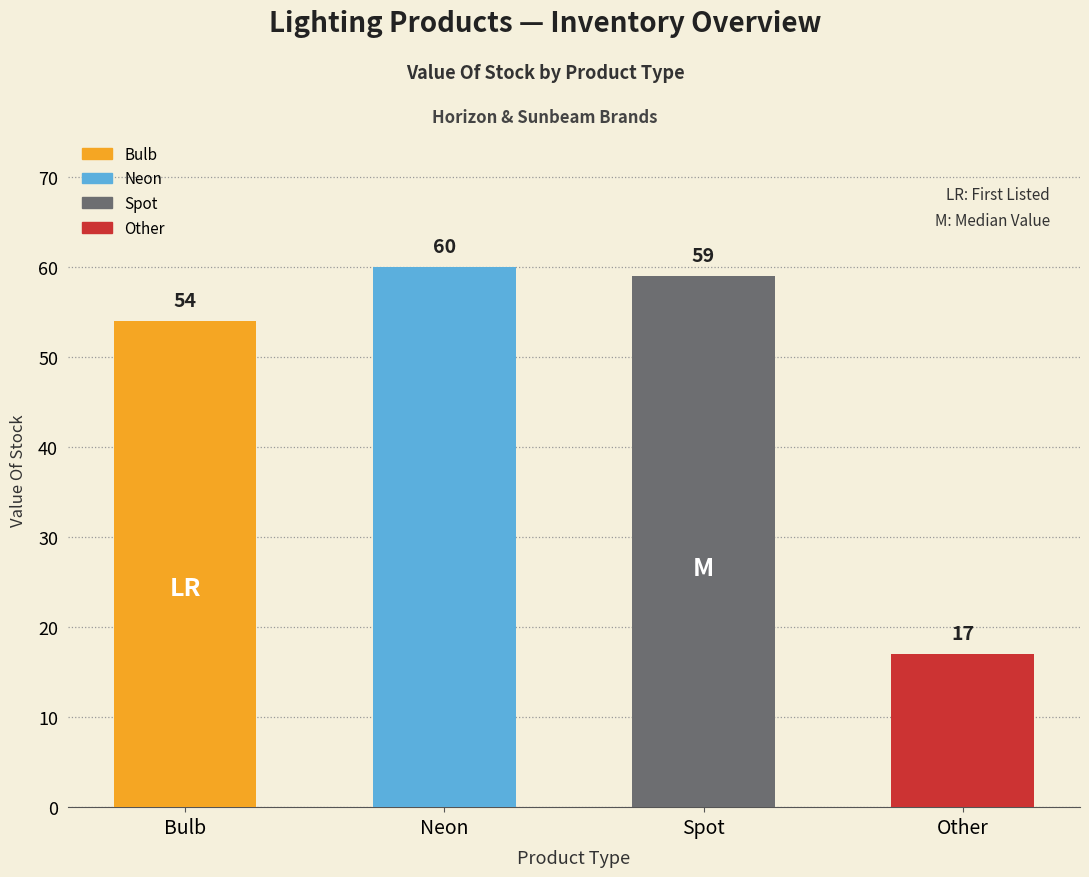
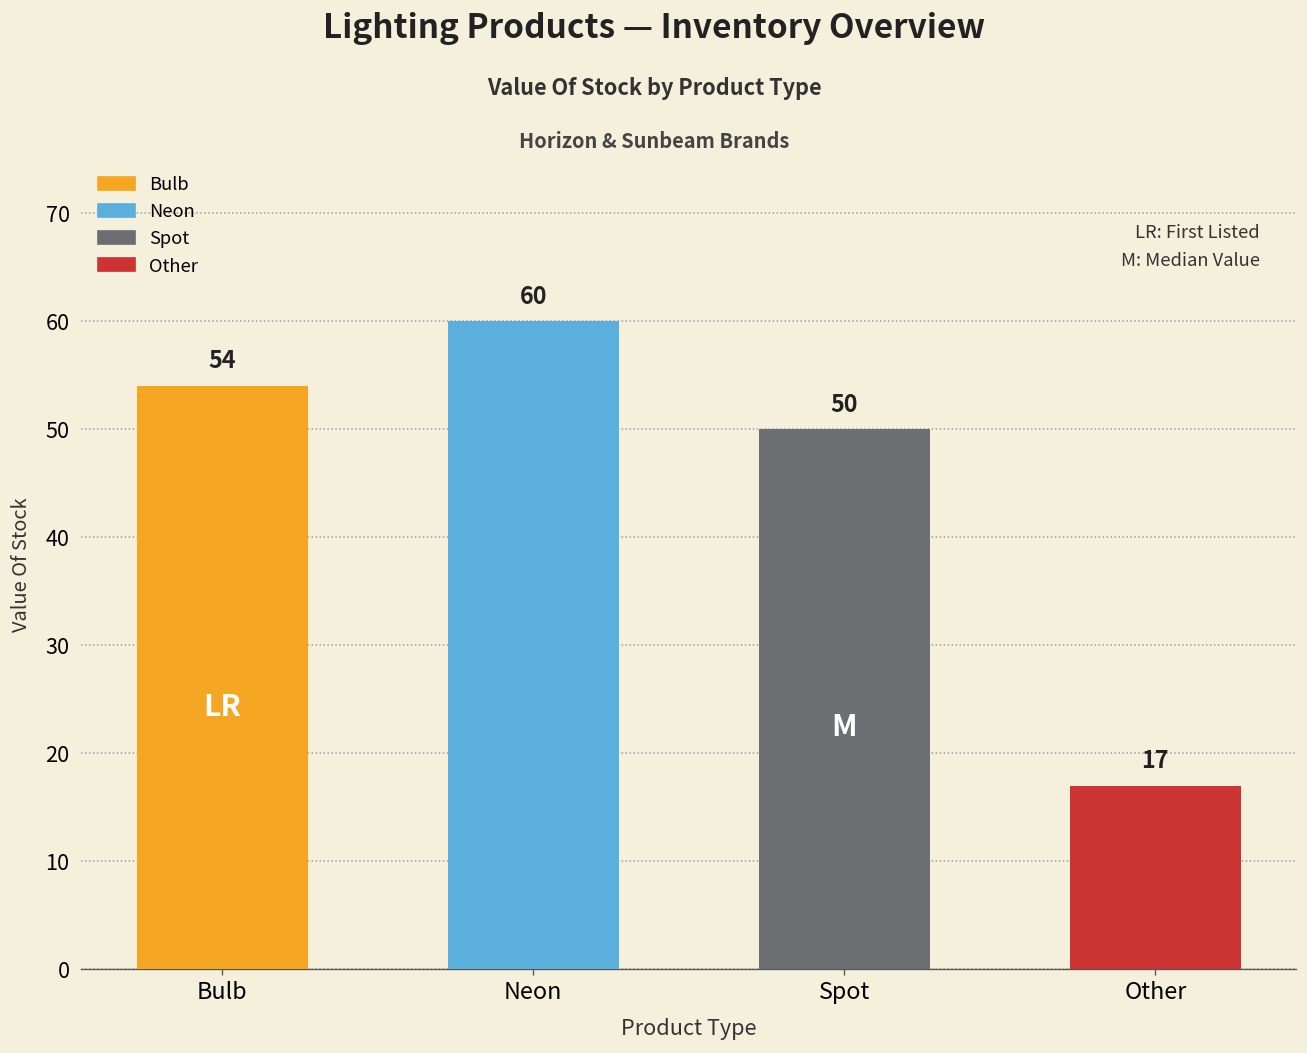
Spot: 59 -> 50
